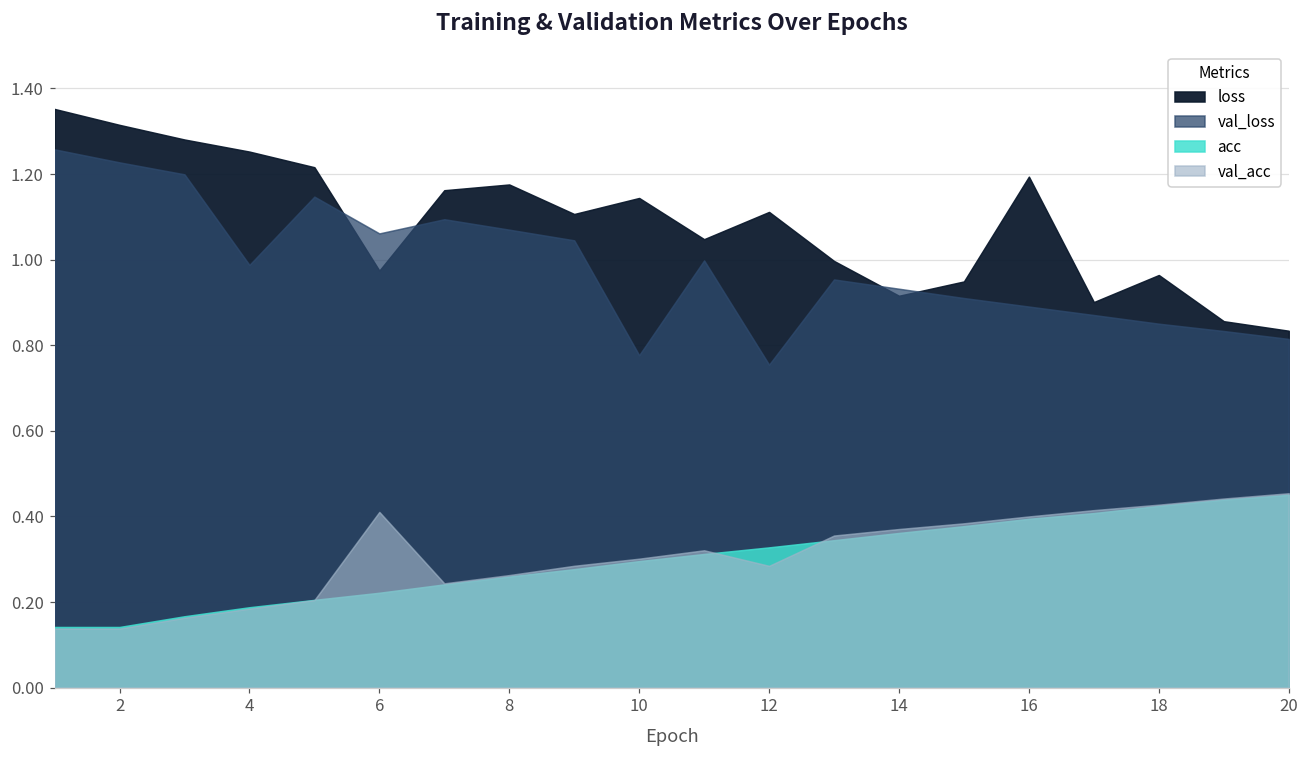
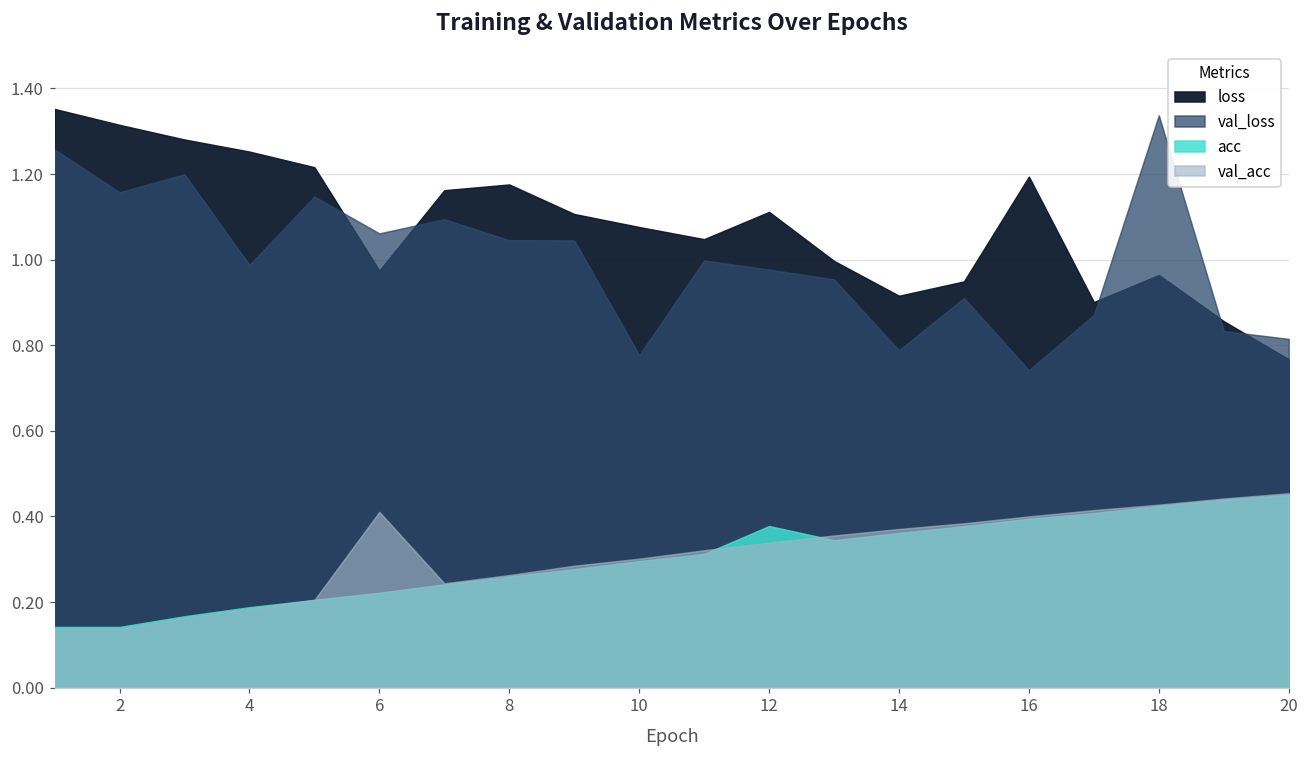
val_loss, 2: 1.23 -> 1.16
val_loss, 8: 1.07 -> 1.05
loss, 10: 1.14 -> 1.08
val_loss, 12: 0.75 -> 0.98
acc, 12: 0.33 -> 0.38
val_acc, 12: 0.28 -> 0.34
val_loss, 14: 0.93 -> 0.79
val_loss, 16: 0.89 -> 0.74
val_loss, 18: 0.85 -> 1.34
loss, 20: 0.83 -> 0.77
